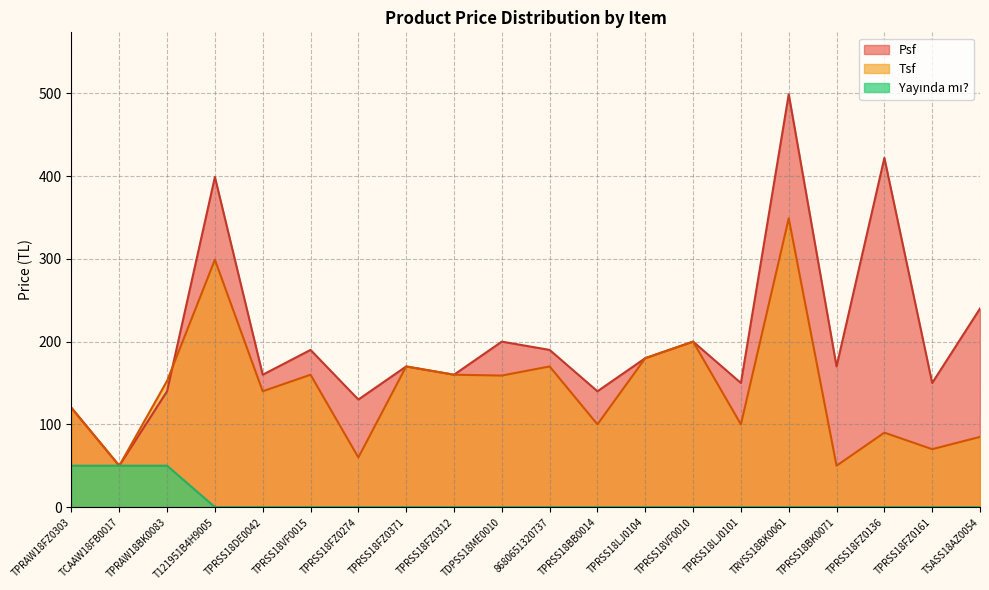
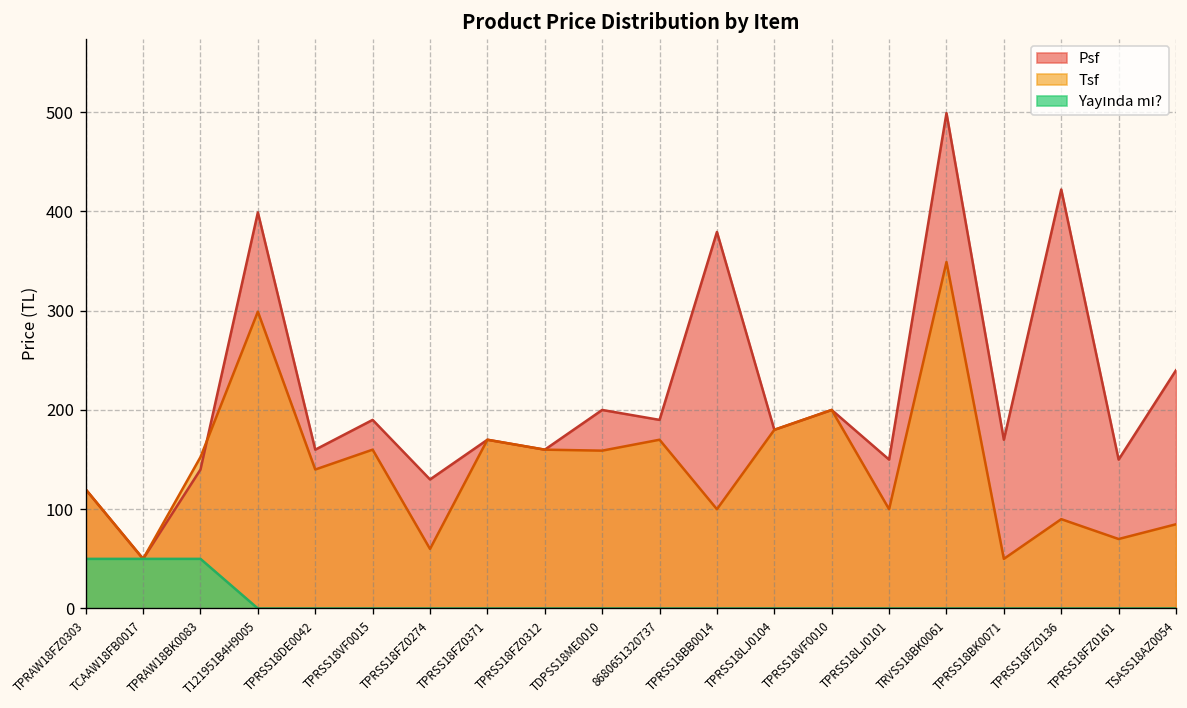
Psf, TPRSS18BB0014: 140 -> 380
